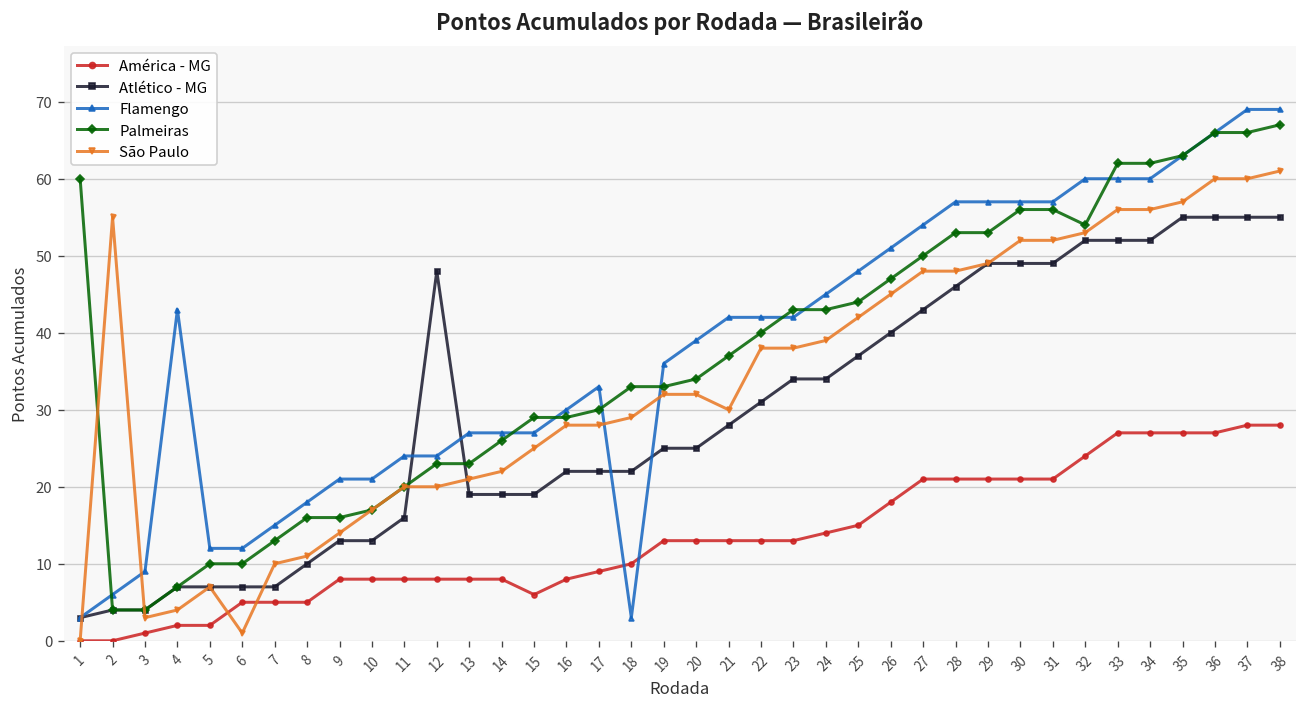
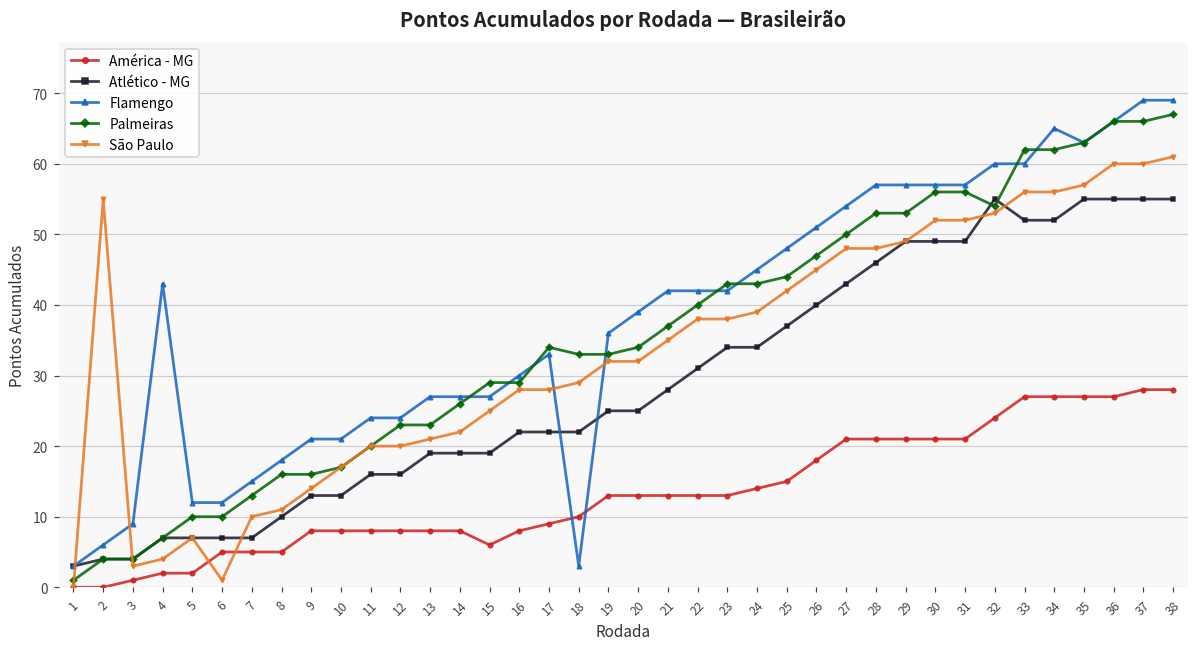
Palmeiras, 1: 60 -> 1
Atlético - MG, 12: 48 -> 16
Palmeiras, 17: 30 -> 34
São Paulo, 21: 30 -> 35
Atlético - MG, 32: 52 -> 55
Flamengo, 34: 60 -> 65
